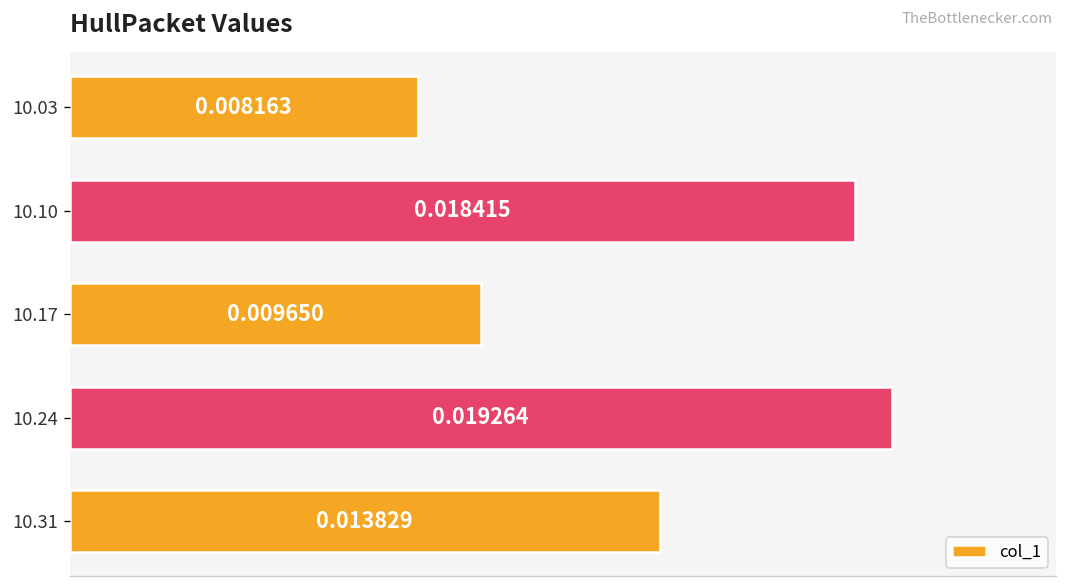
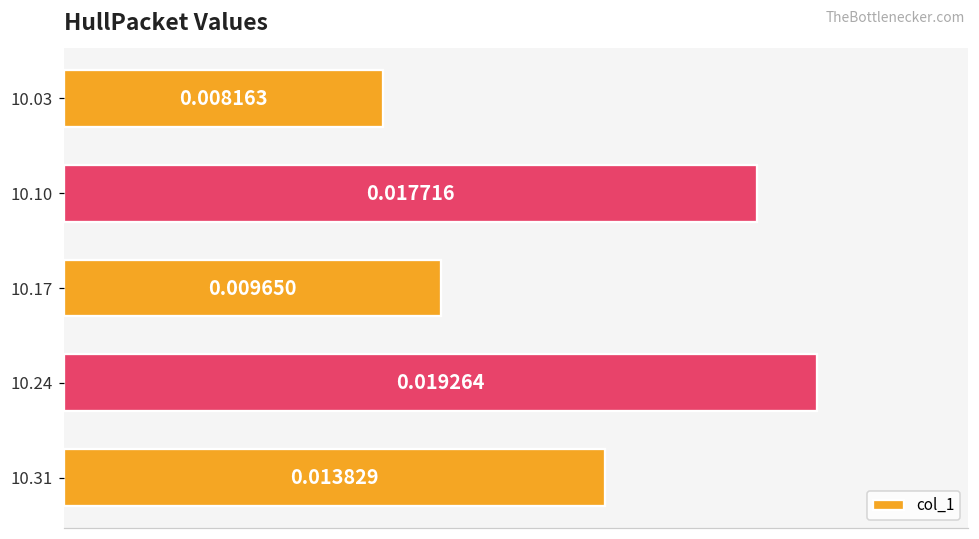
10.10: 0.018415 -> 0.017716
